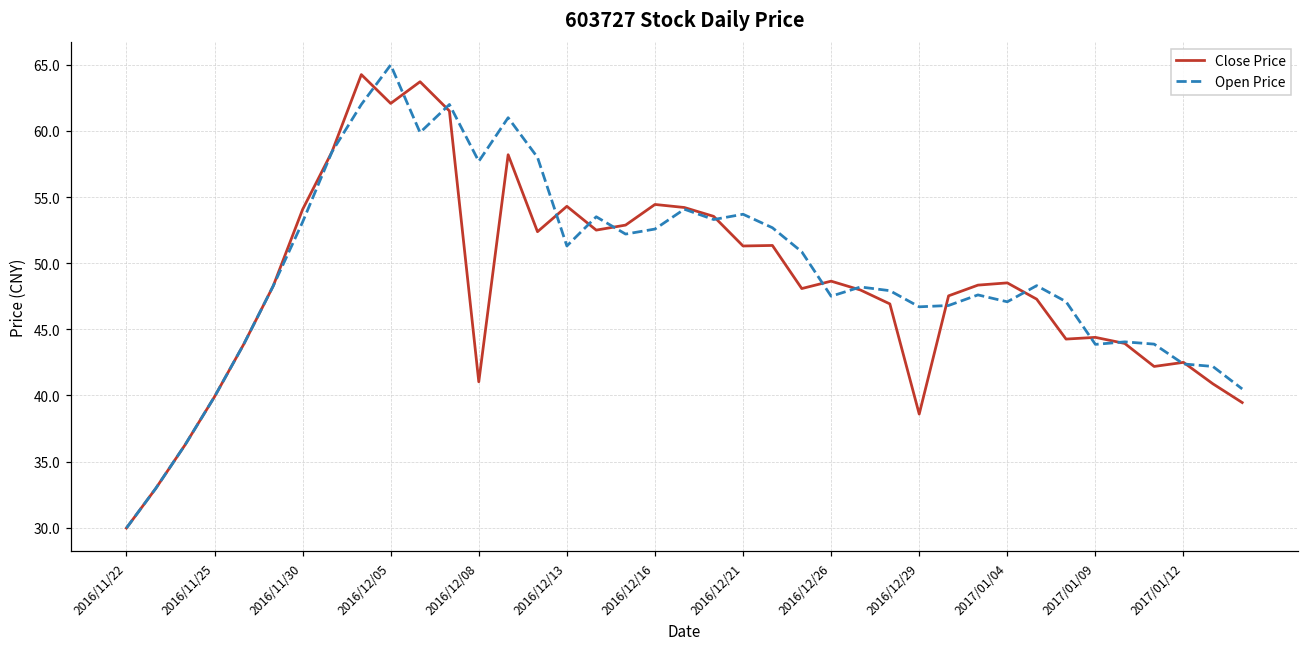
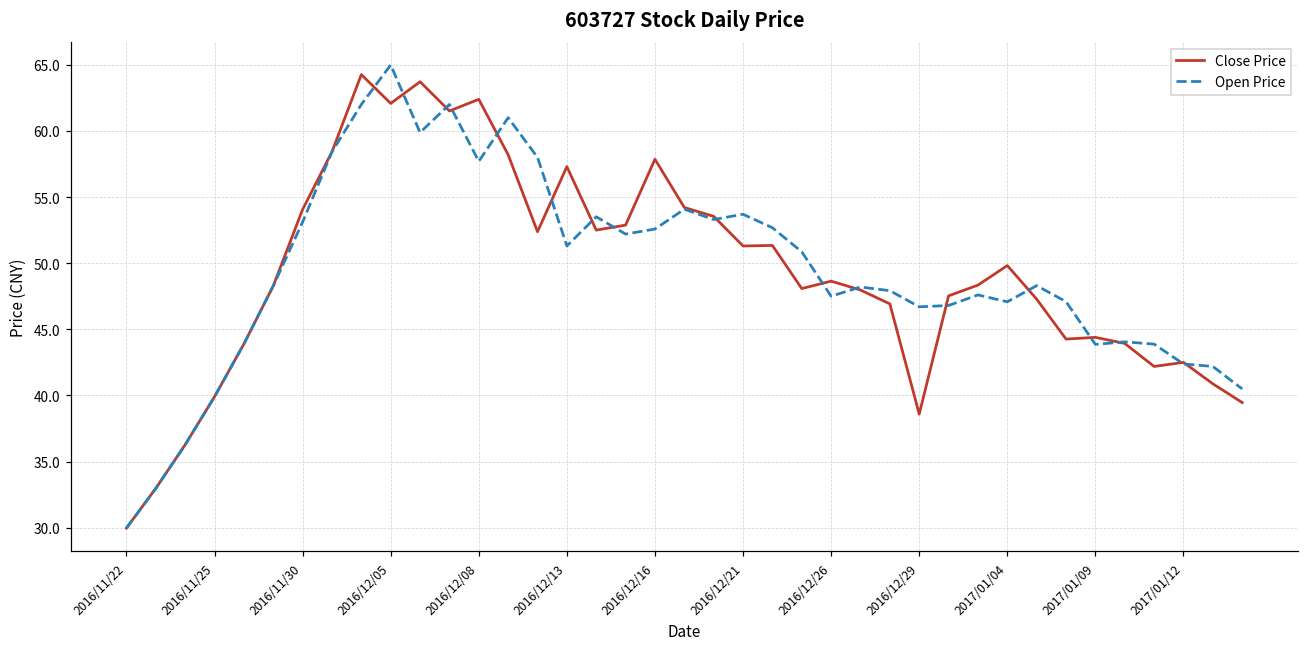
Close Price, 2016/12/08: 41.0 -> 62.4
Close Price, 2016/12/13: 54.3 -> 57.3
Close Price, 2016/12/16: 54.4 -> 57.9
Close Price, 2017/01/04: 48.5 -> 49.8
